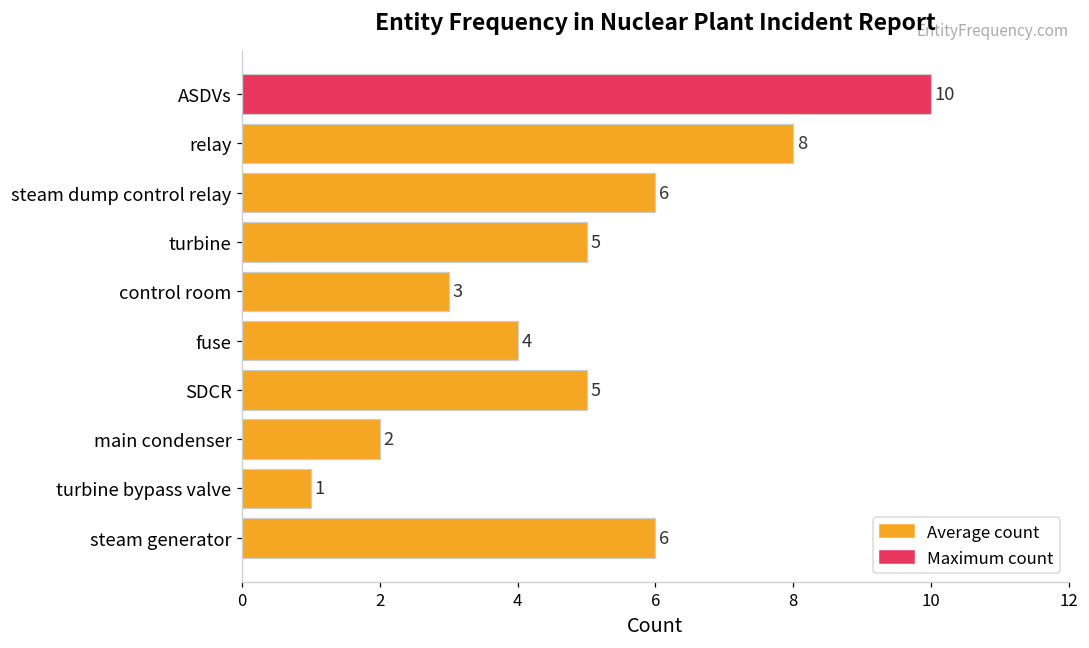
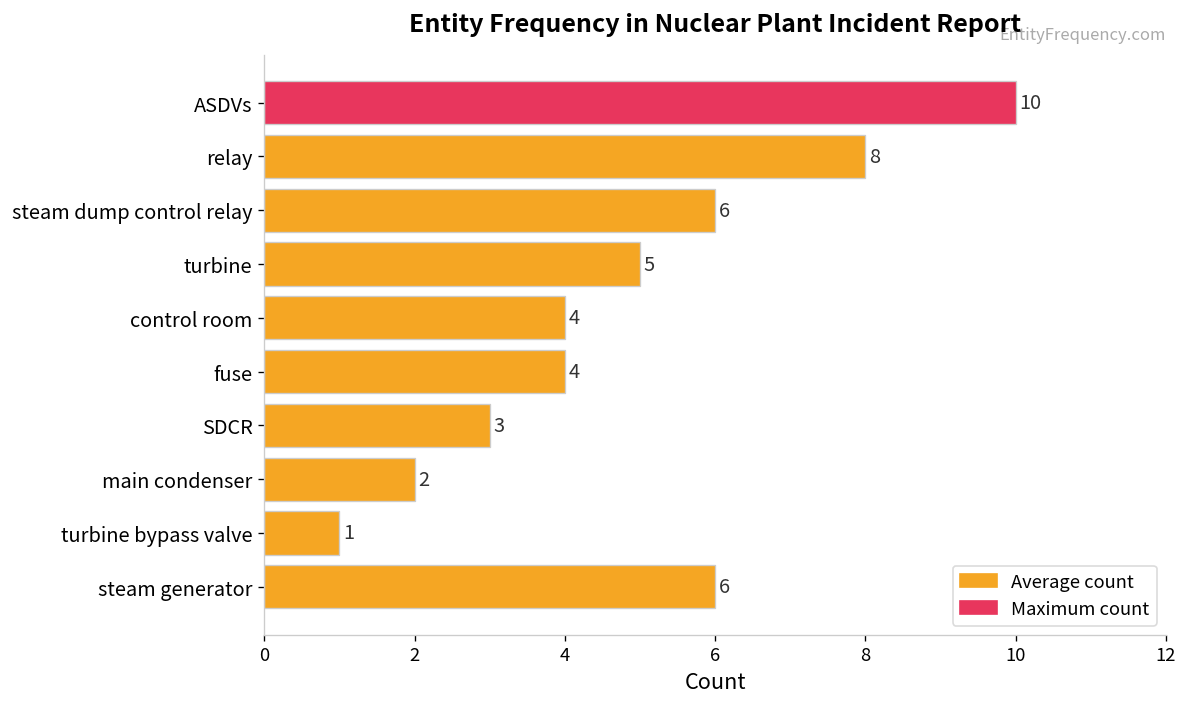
control room: 3 -> 4
SDCR: 5 -> 3
